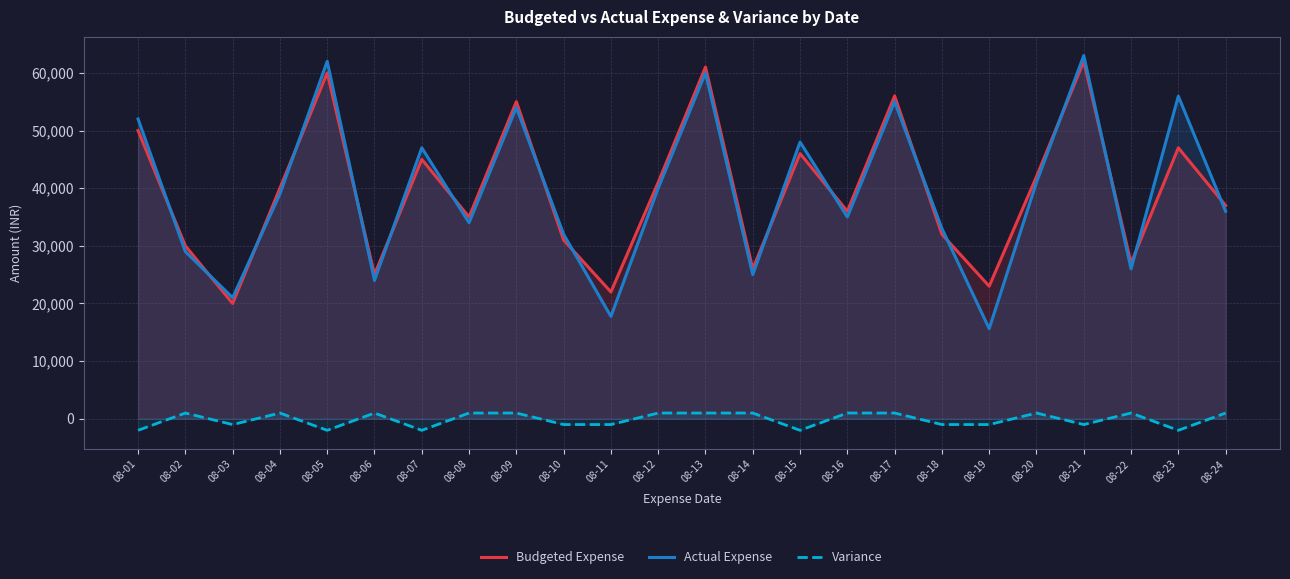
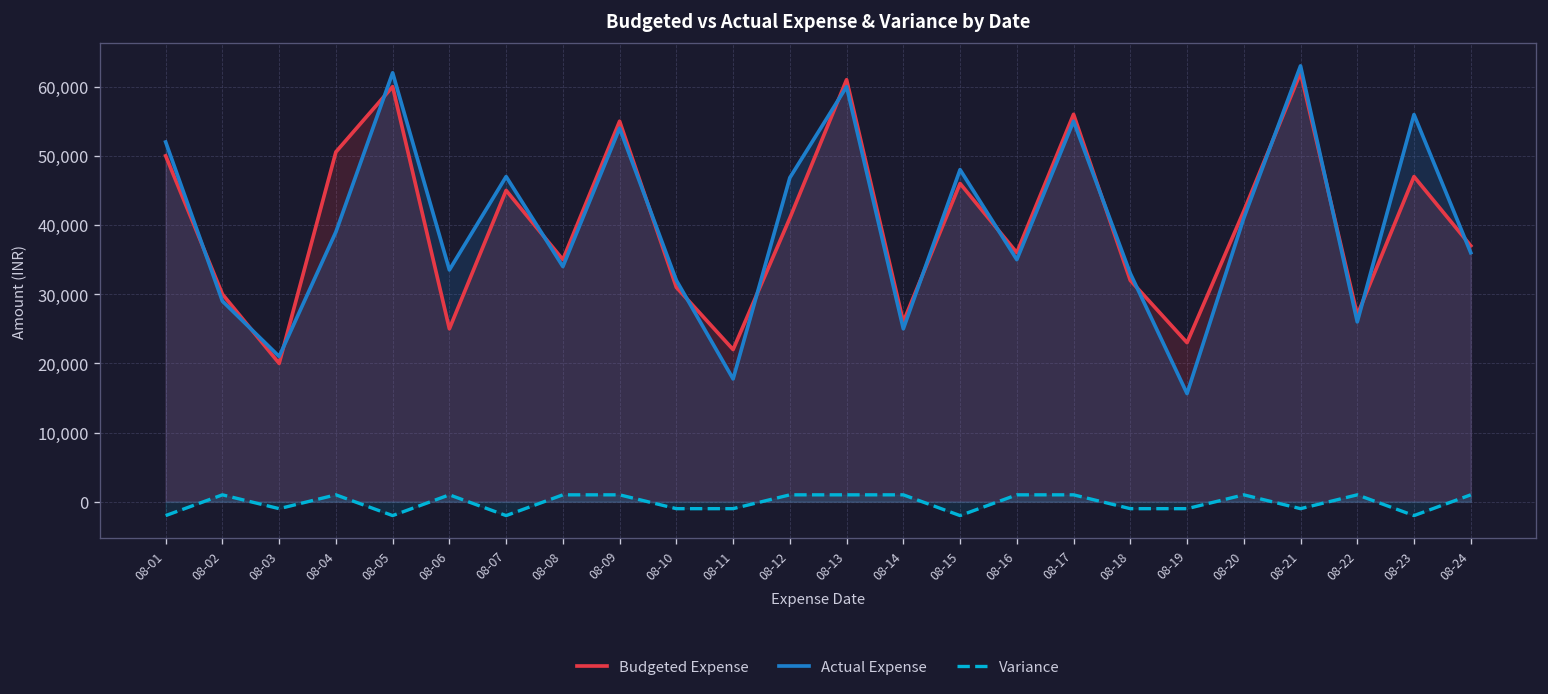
Budgeted Expense, 08-04: 40,000 -> 51,000
Actual Expense, 08-06: 24,000 -> 34,000
Actual Expense, 08-12: 40,000 -> 47,000
